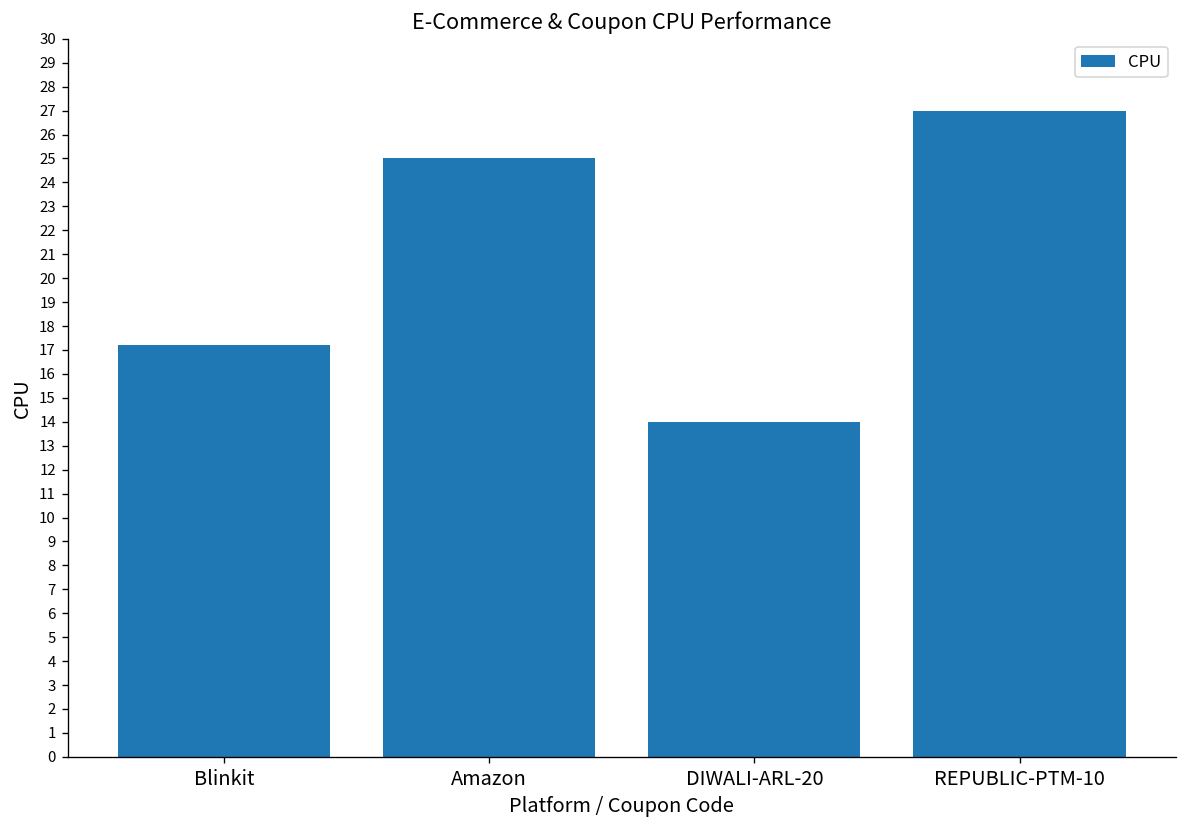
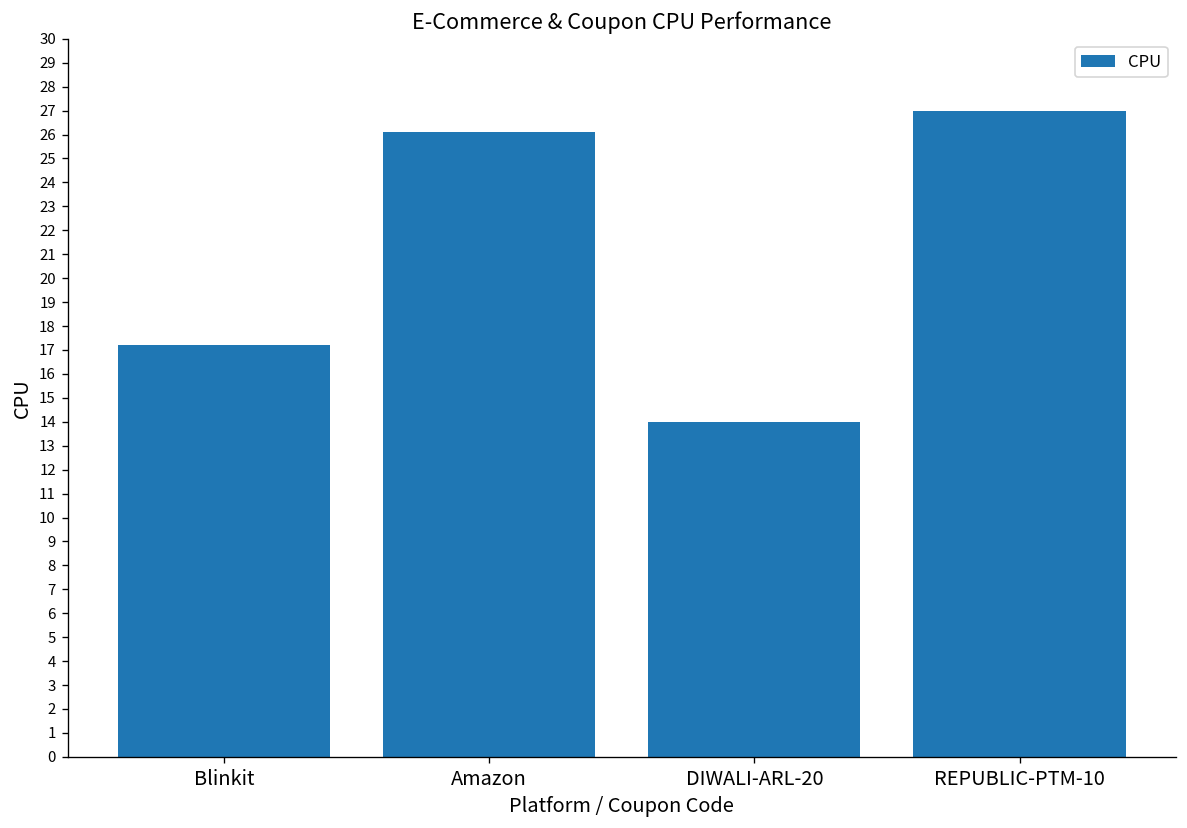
Amazon: 25.0 -> 26.1
